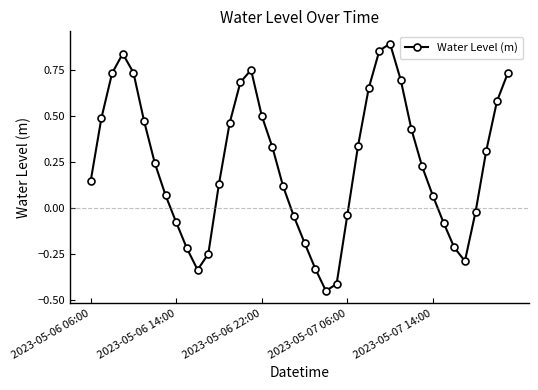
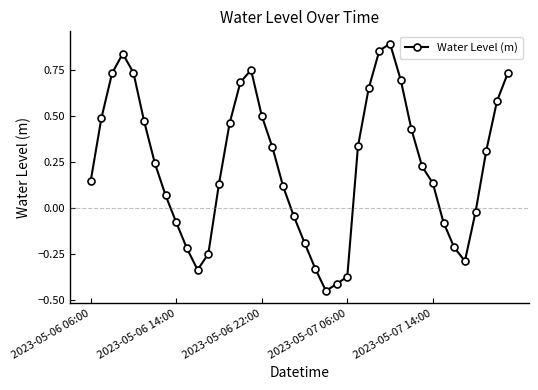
2023-05-07 06:00: -0.04 -> -0.37
2023-05-07 14:00: 0.07 -> 0.13
